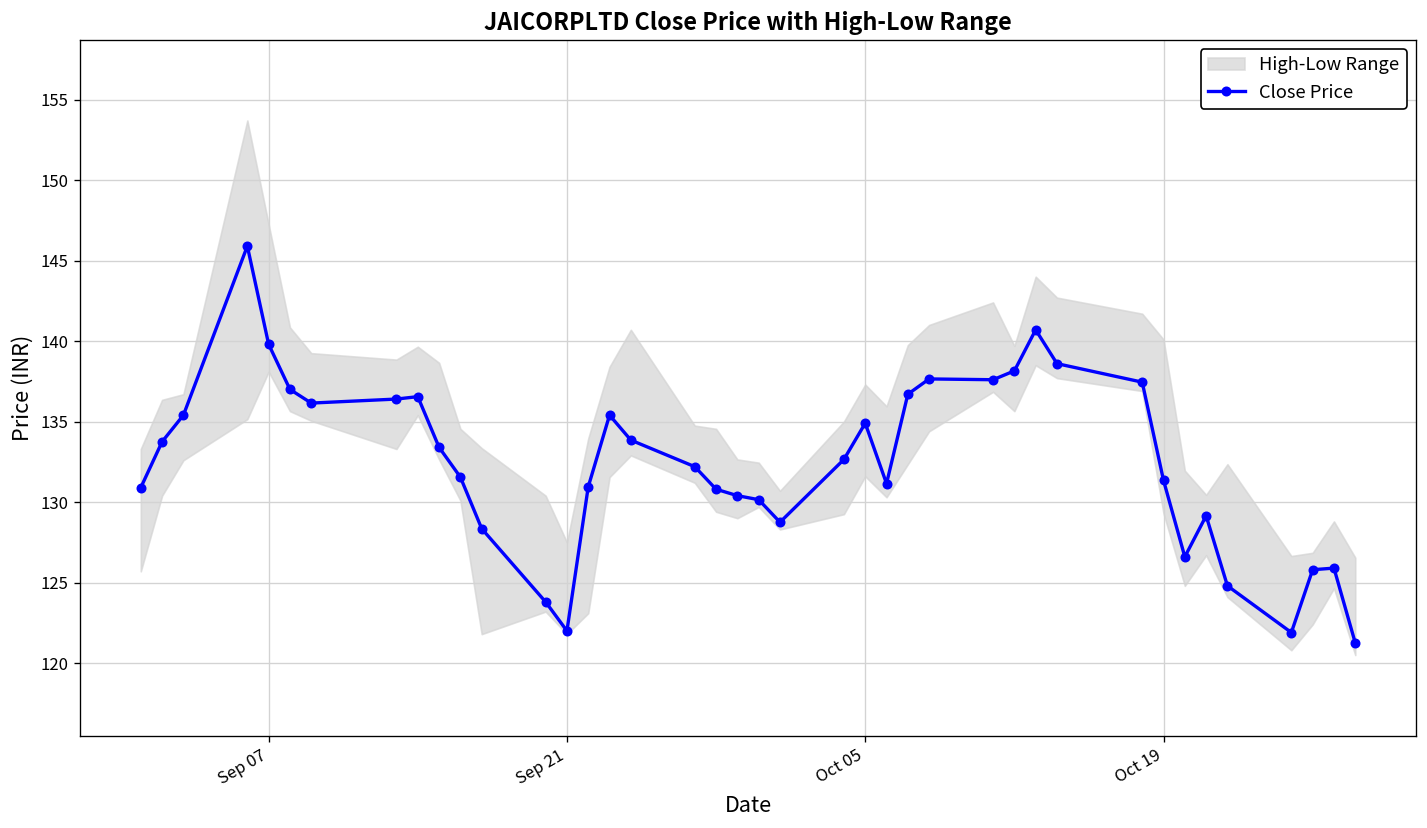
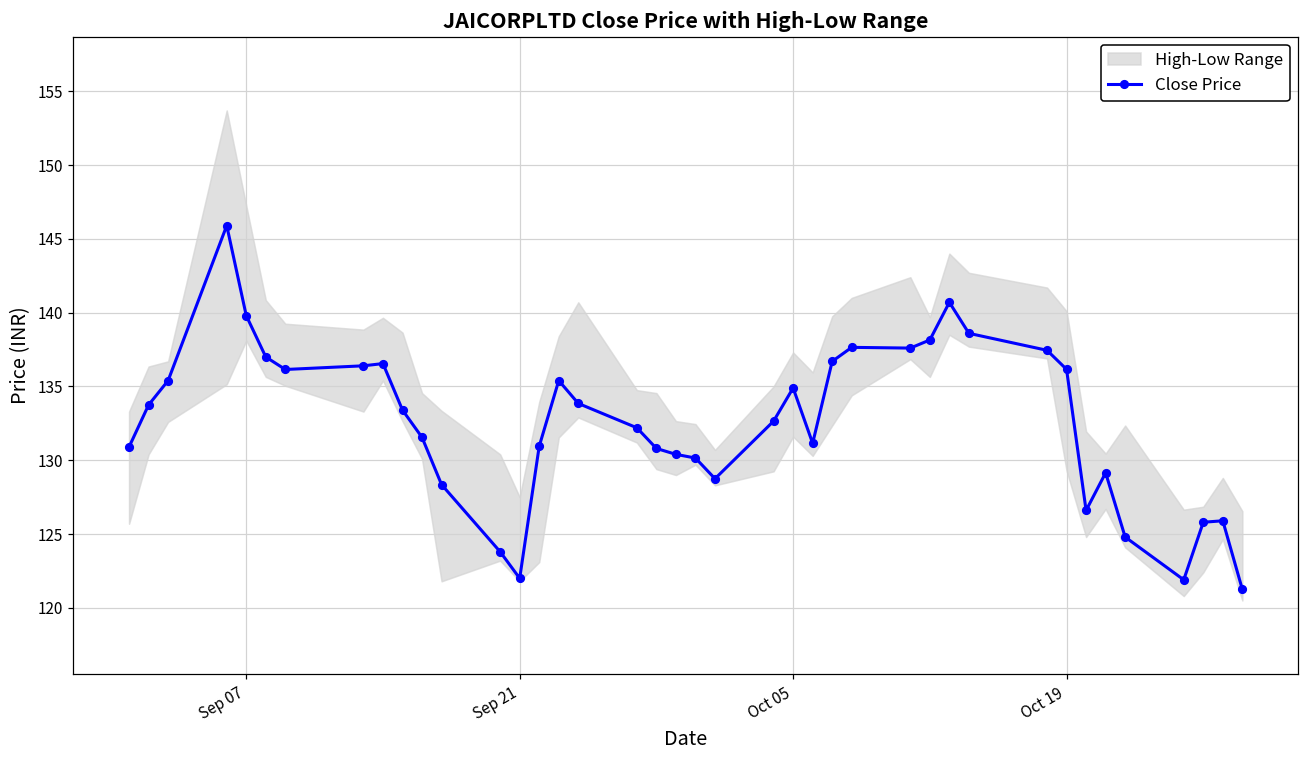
Close Price, Oct 19: 131.4 -> 136.2
